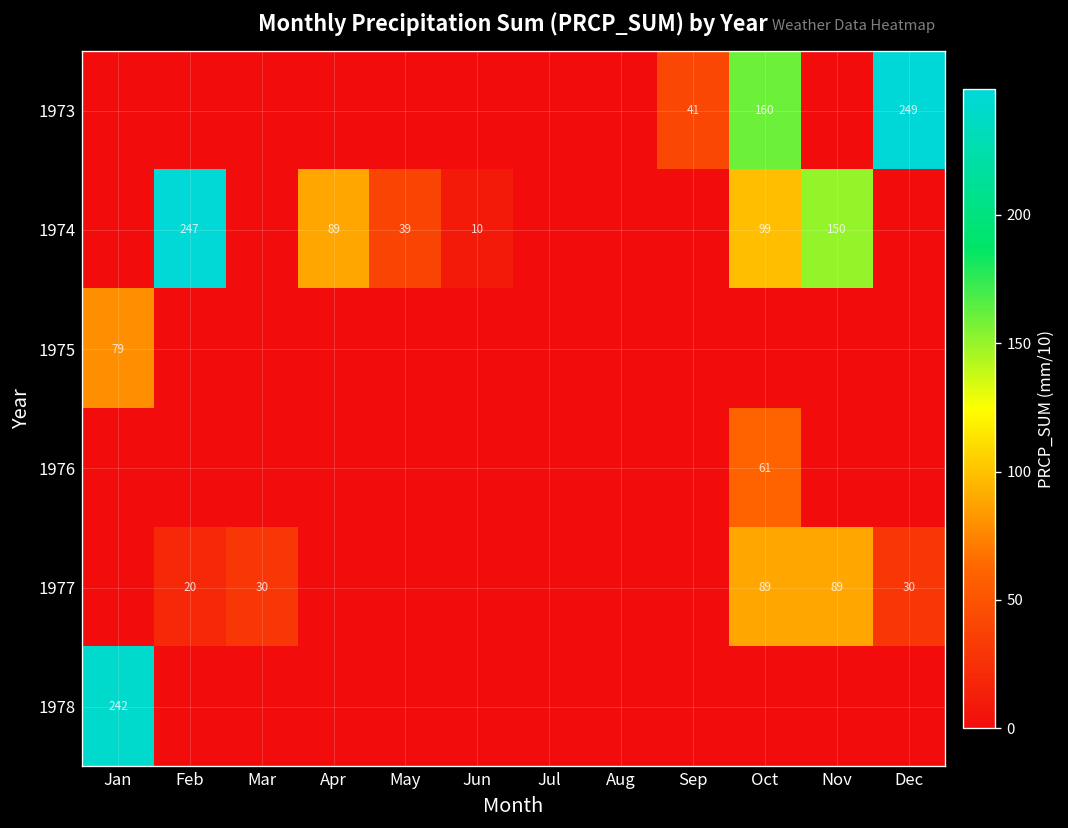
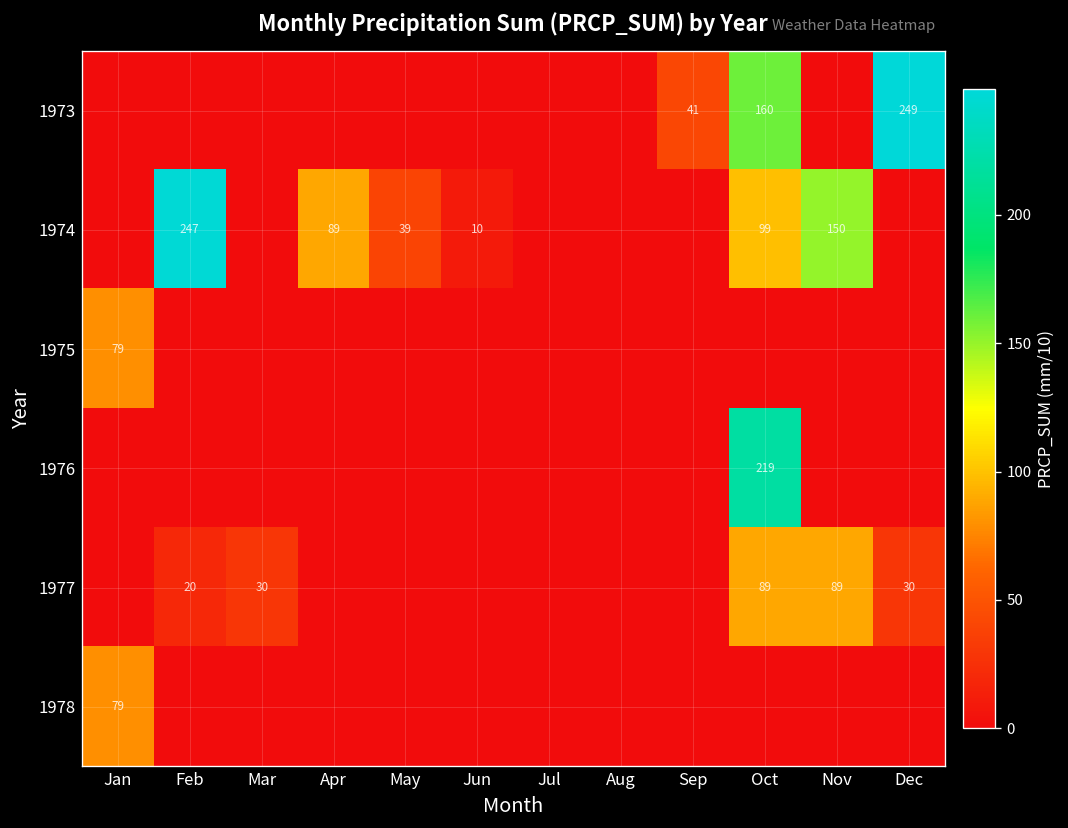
1976, Oct: 61 -> 219
1978, Jan: 242 -> 79
